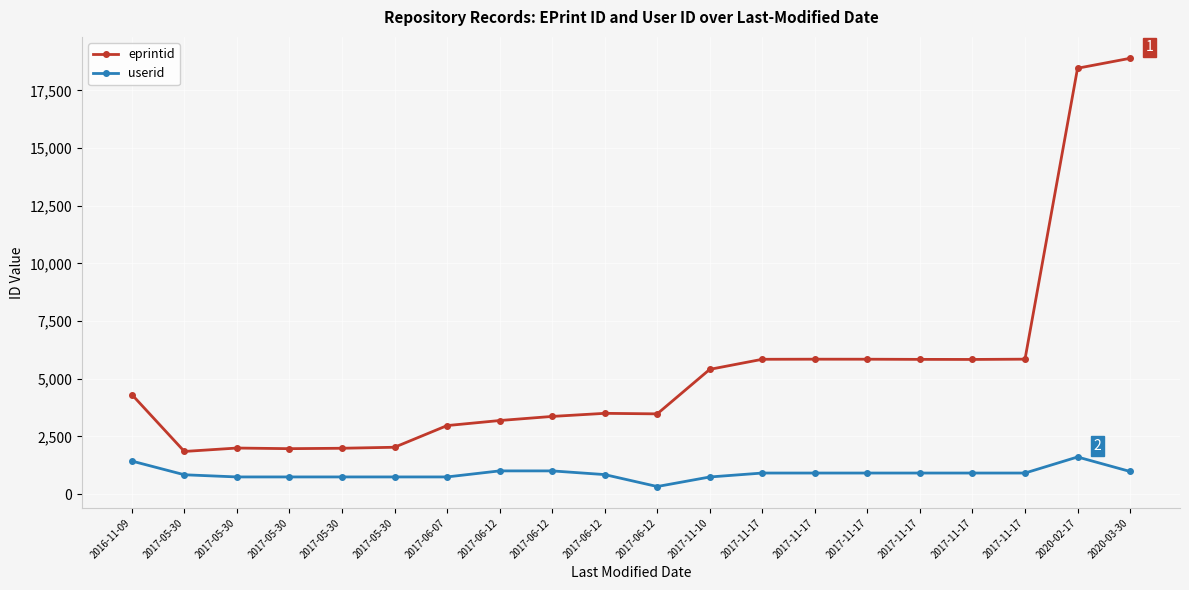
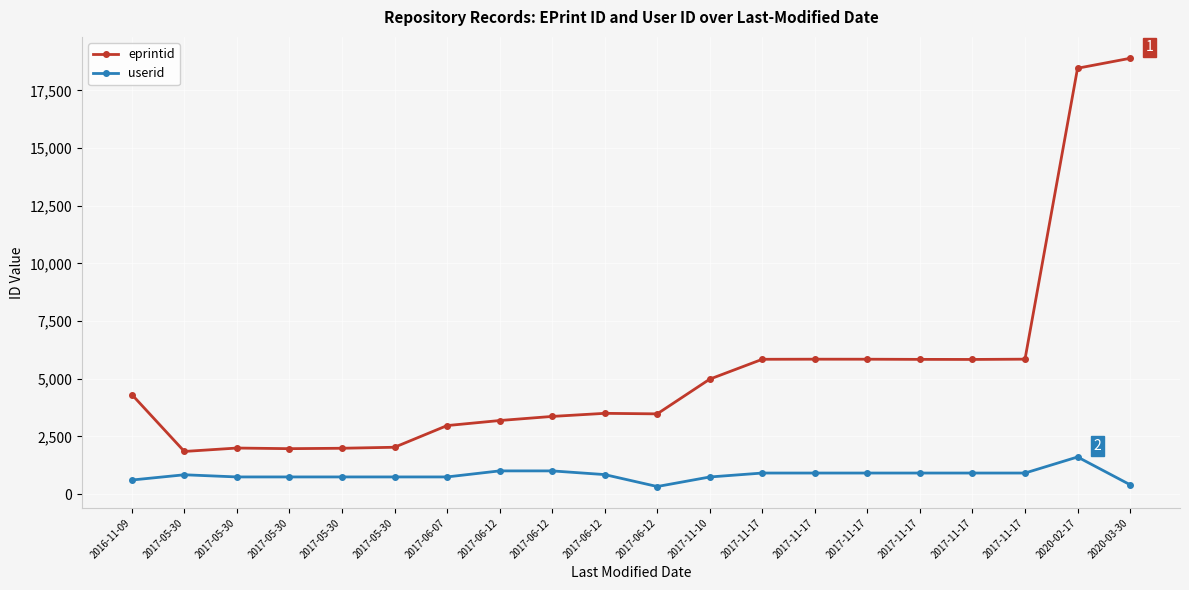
userid, 2016-11-09: 1,400 -> 600
eprintid, 2017-11-10: 5,400 -> 5,000
userid, 2020-03-30: 1,000 -> 400
